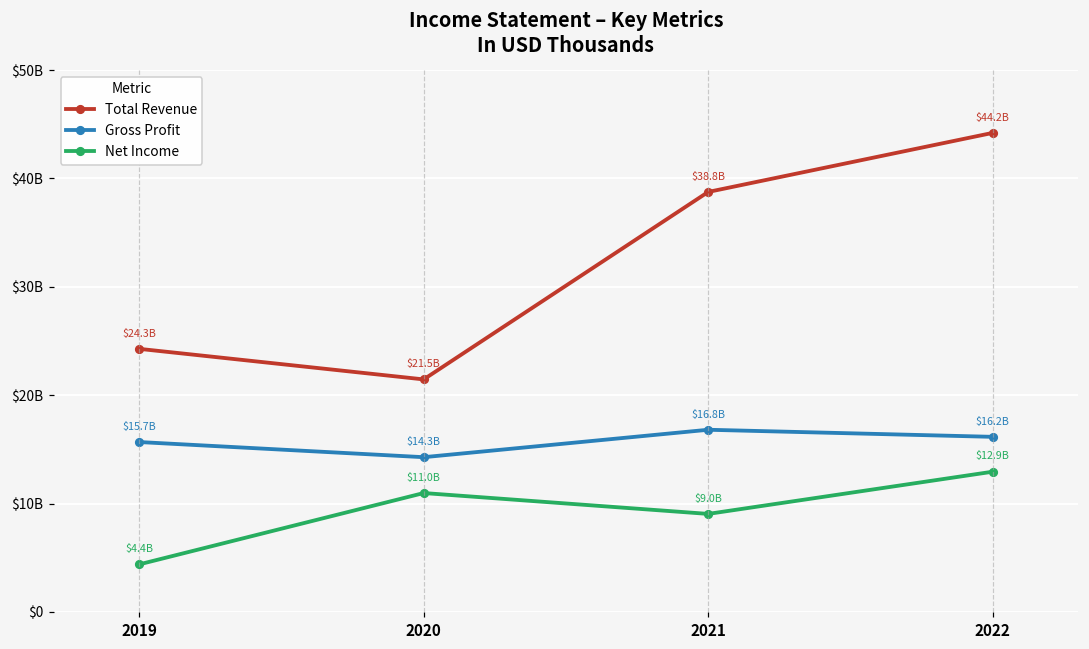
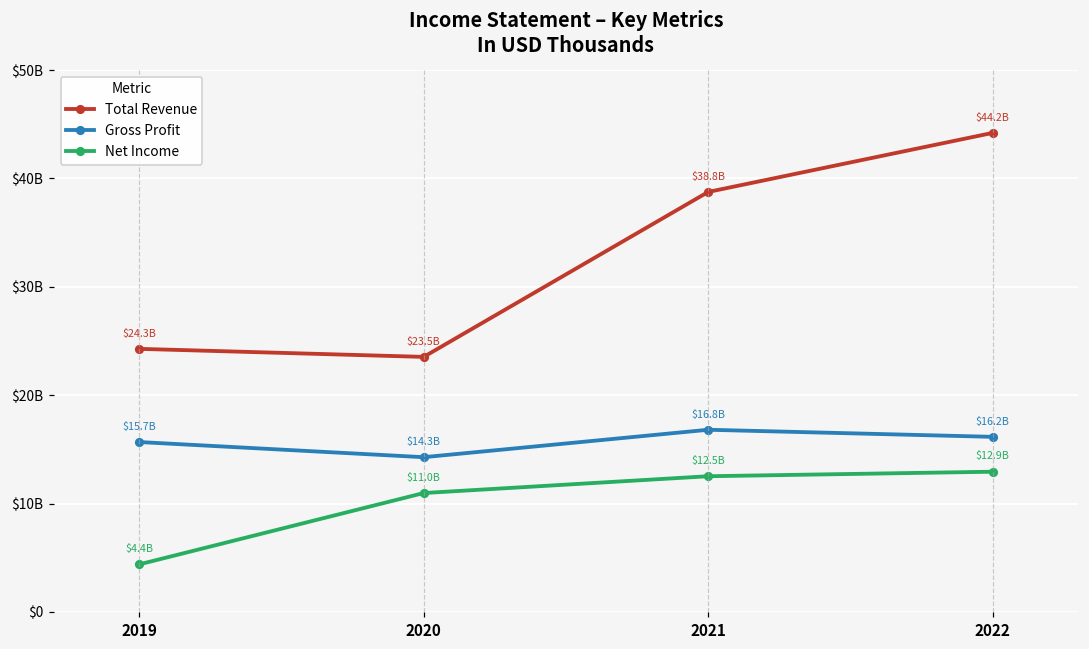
Total Revenue, 2020: $21.5B -> $23.5B
Net Income, 2021: $9.0B -> $12.5B
